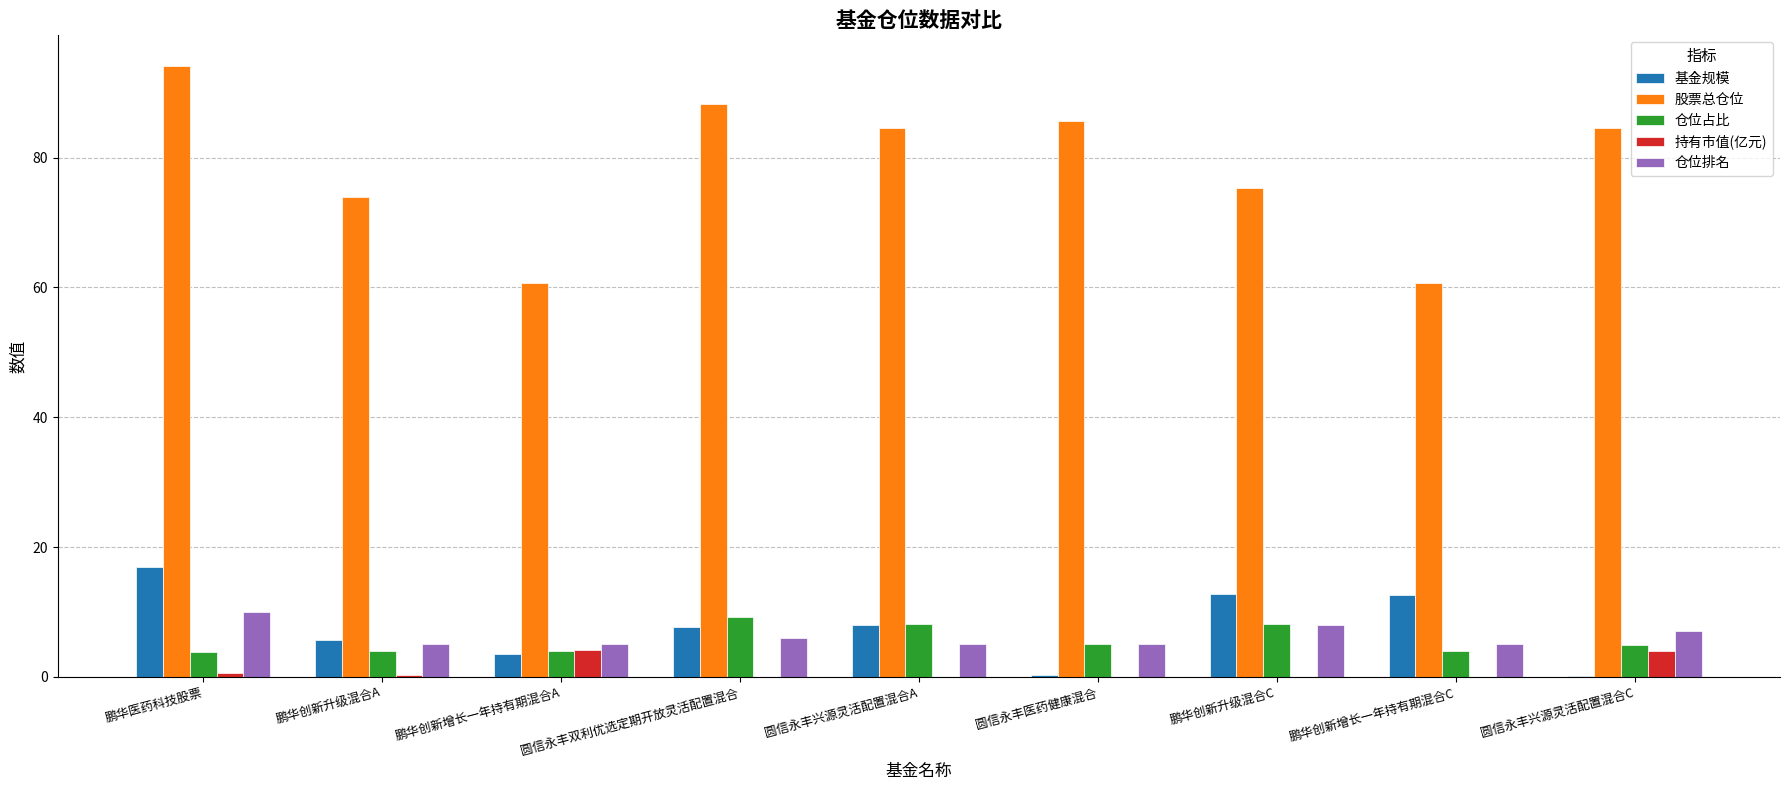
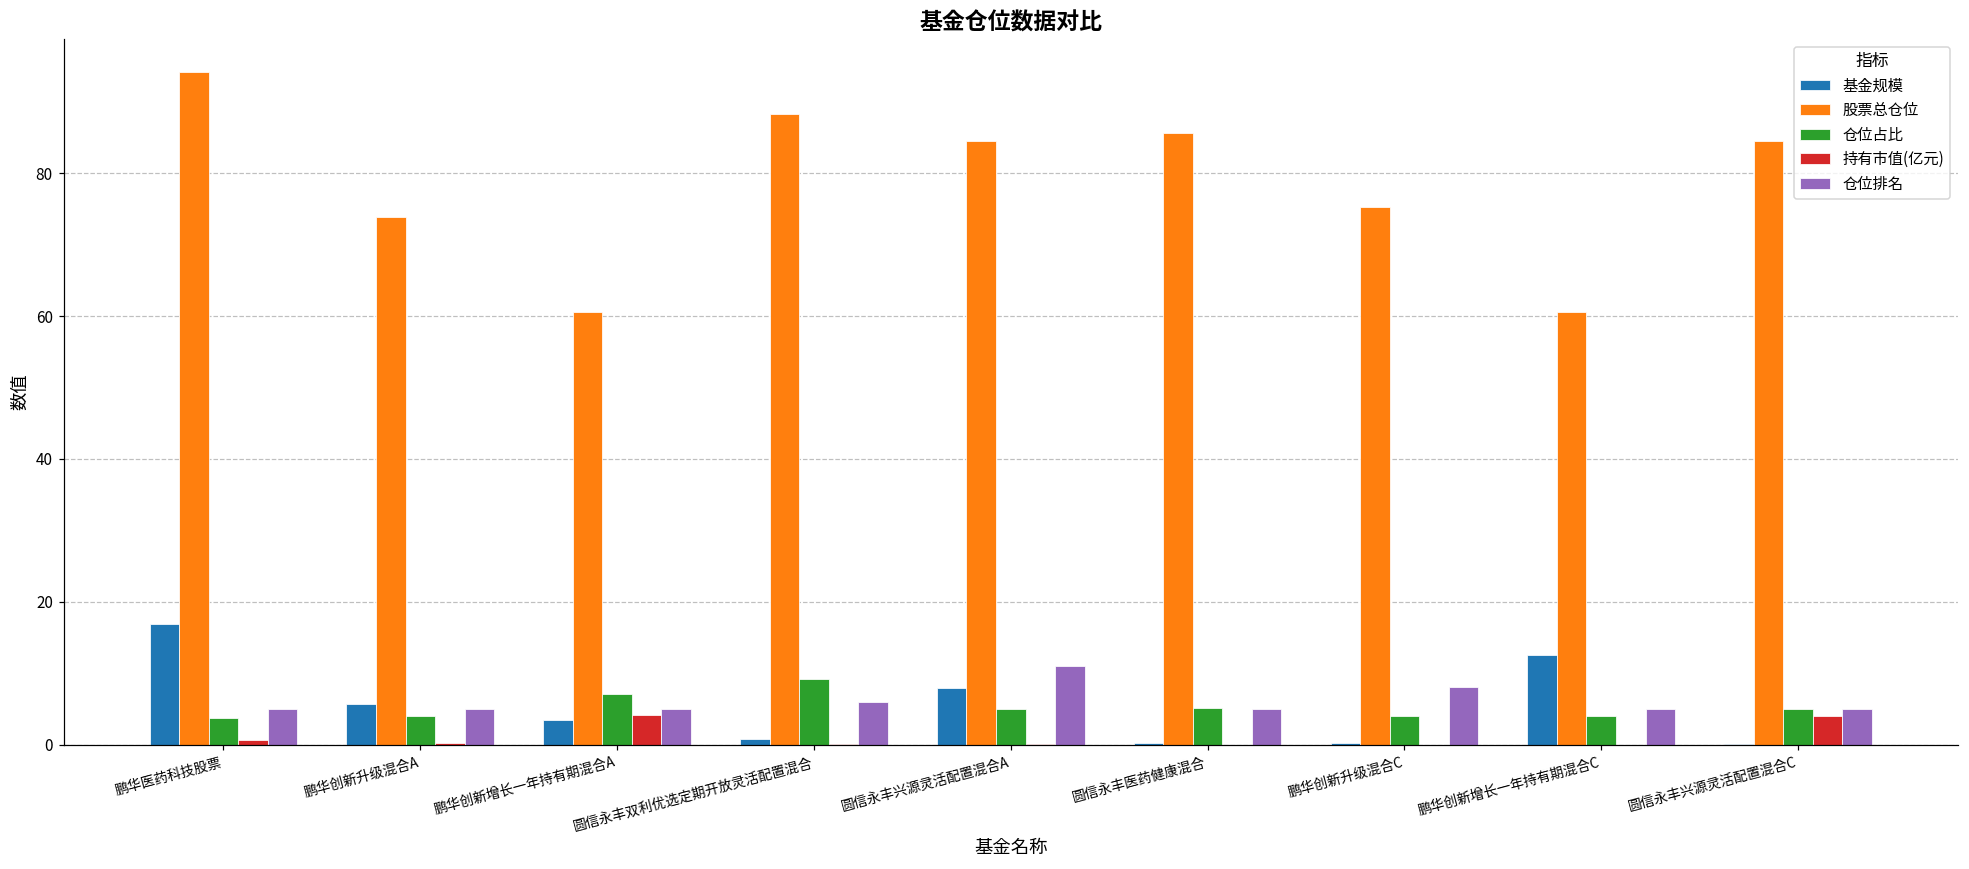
仓位排名, 鹏华医药科技股票: 10 -> 5
仓位占比, 鹏华创新增长一年持有期混合A: 4 -> 7
基金规模, 圆信永丰双利优选定期开放灵活配置混合: 8 -> 1
仓位占比, 圆信永丰兴源灵活配置混合A: 8 -> 5
仓位排名, 圆信永丰兴源灵活配置混合A: 5 -> 11
基金规模, 鹏华创新升级混合C: 13 -> 0
仓位占比, 鹏华创新升级混合C: 8 -> 4
仓位排名, 圆信永丰兴源灵活配置混合C: 7 -> 5
